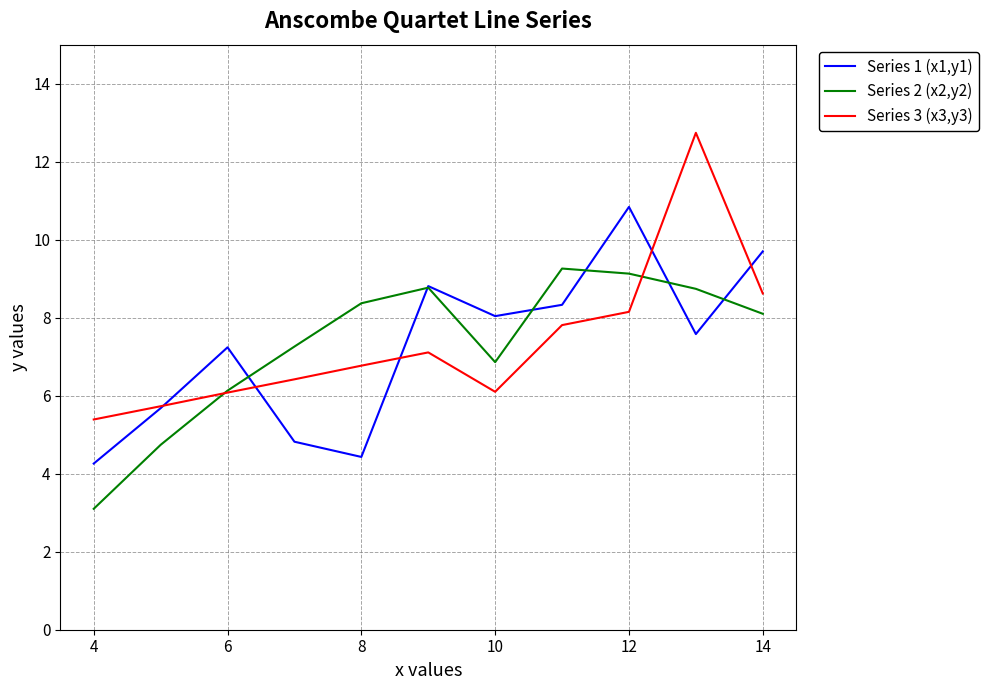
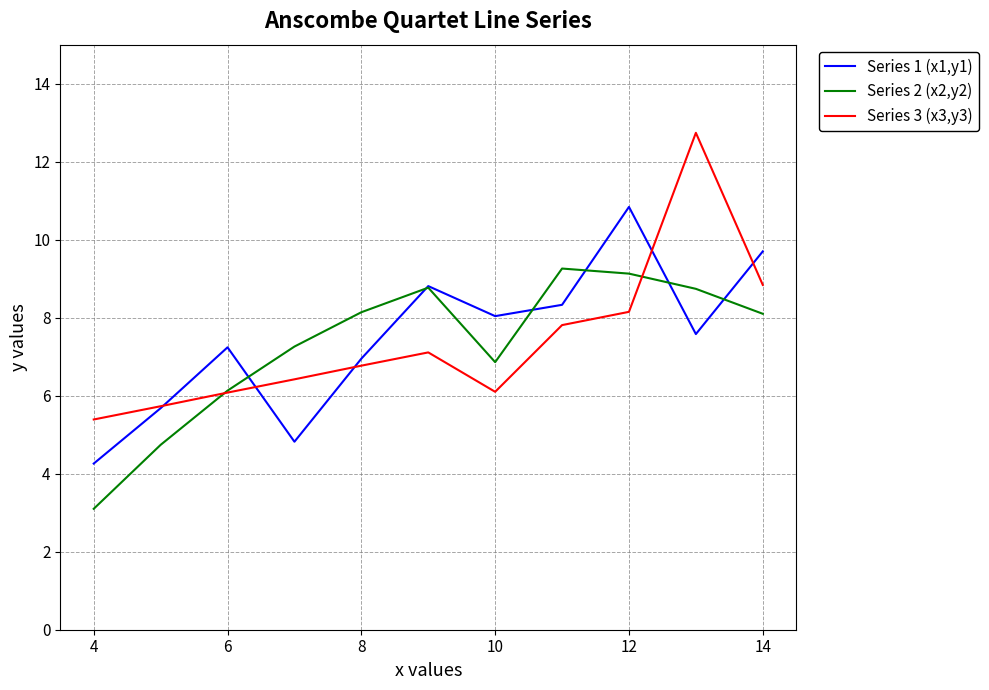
Series 1 (x1,y1), 8: 4.4 -> 7.0
Series 2 (x2,y2), 8: 8.4 -> 8.1
Series 3 (x3,y3), 14: 8.6 -> 8.8
